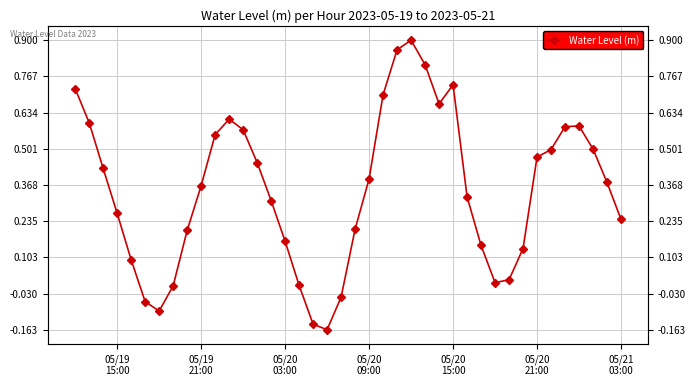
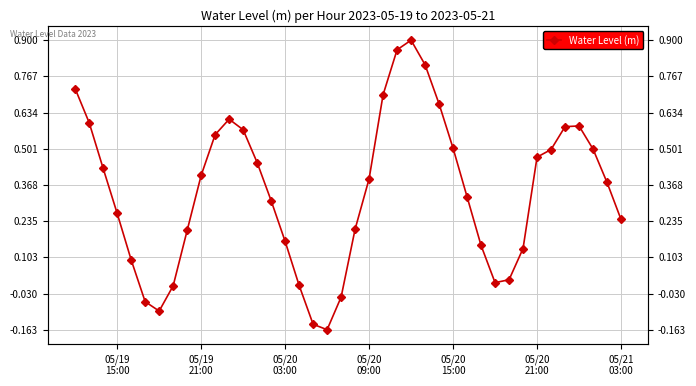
05/19 21:00: 0.37 -> 0.40
05/20 15:00: 0.74 -> 0.50
